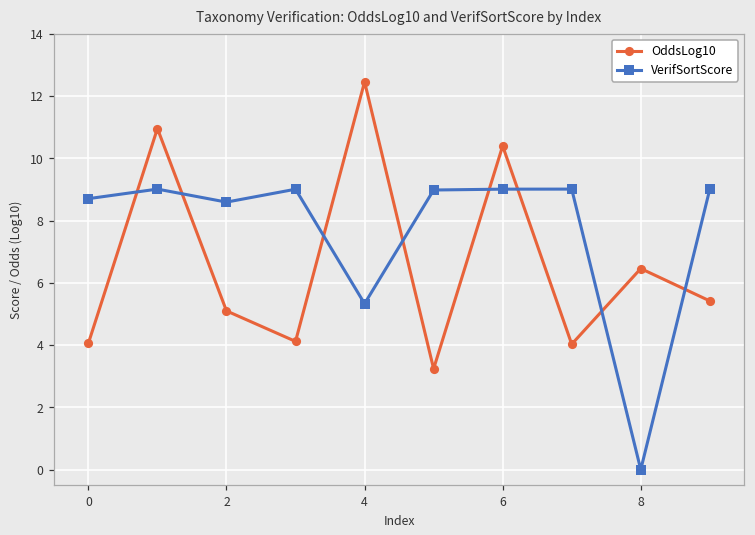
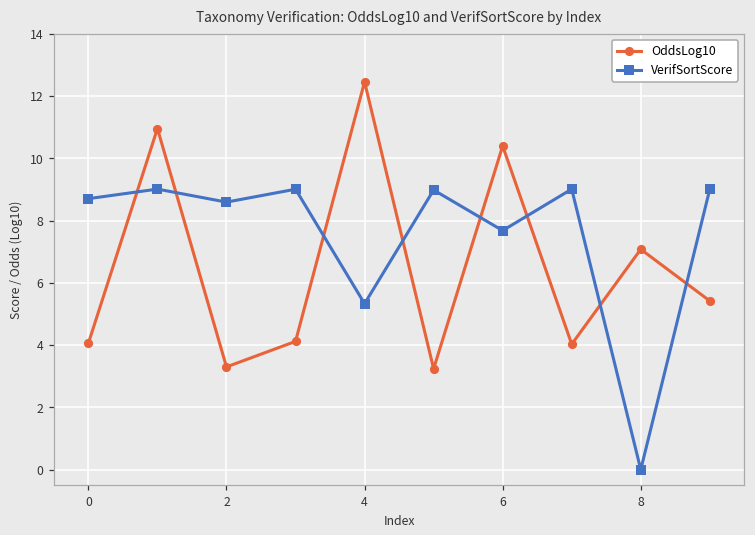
OddsLog10, 2: 5.1 -> 3.3
VerifSortScore, 6: 9.0 -> 7.7
OddsLog10, 8: 6.5 -> 7.1
